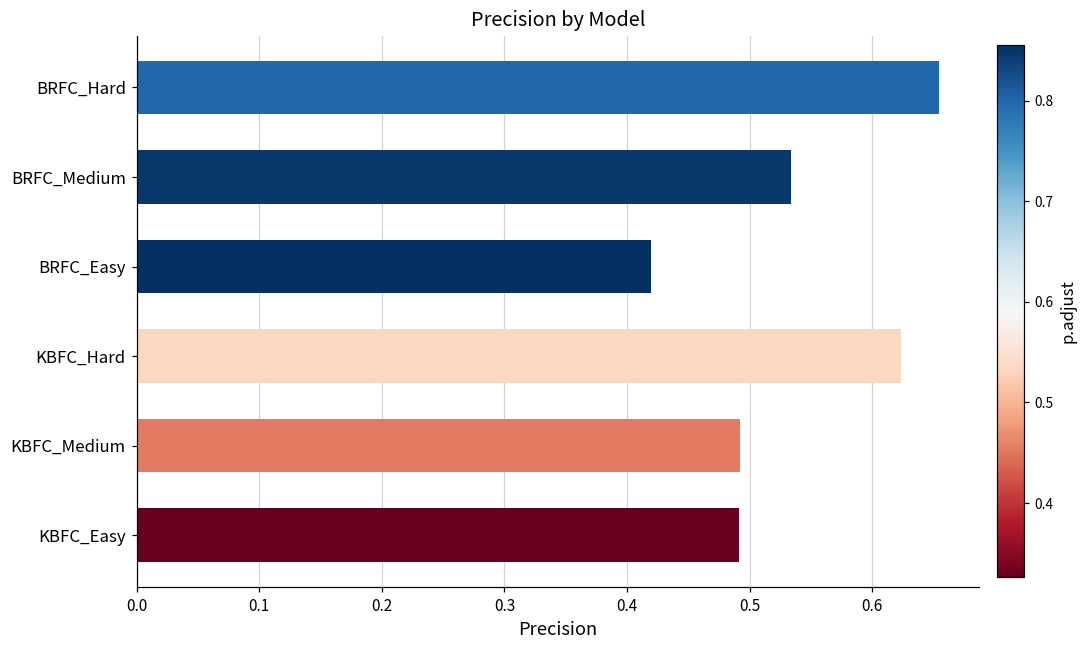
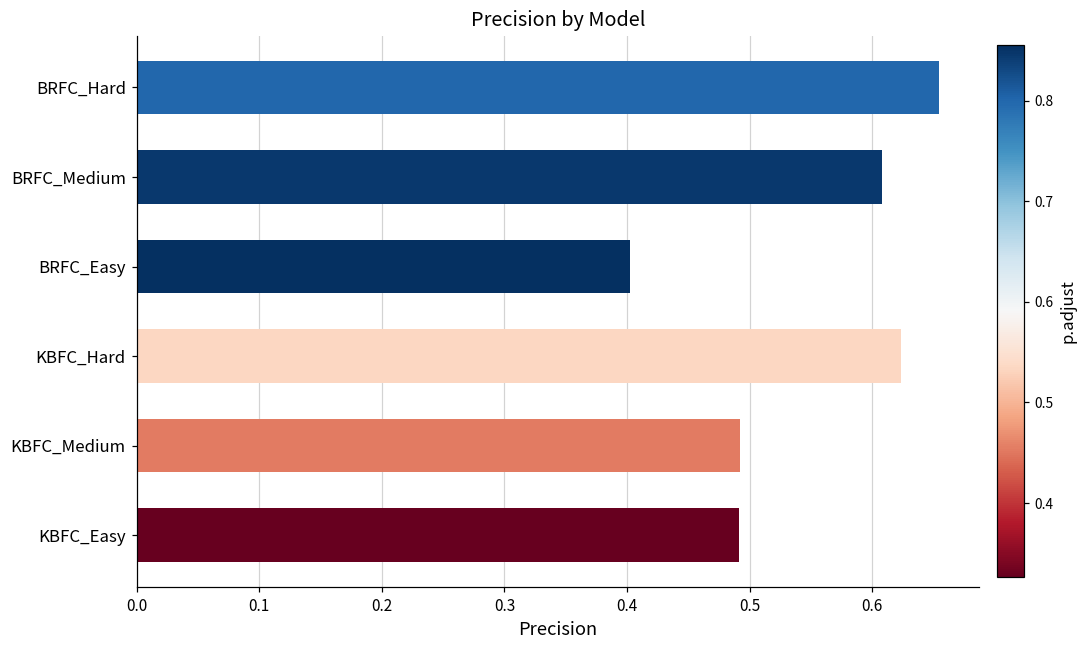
BRFC_Medium: 0.533 -> 0.608
BRFC_Easy: 0.420 -> 0.402
